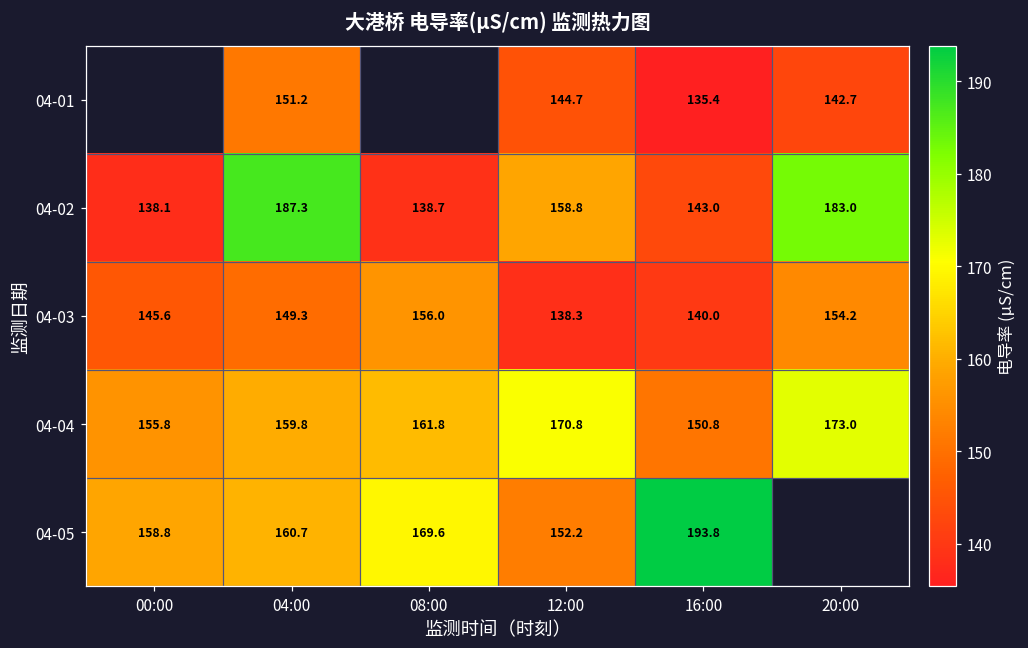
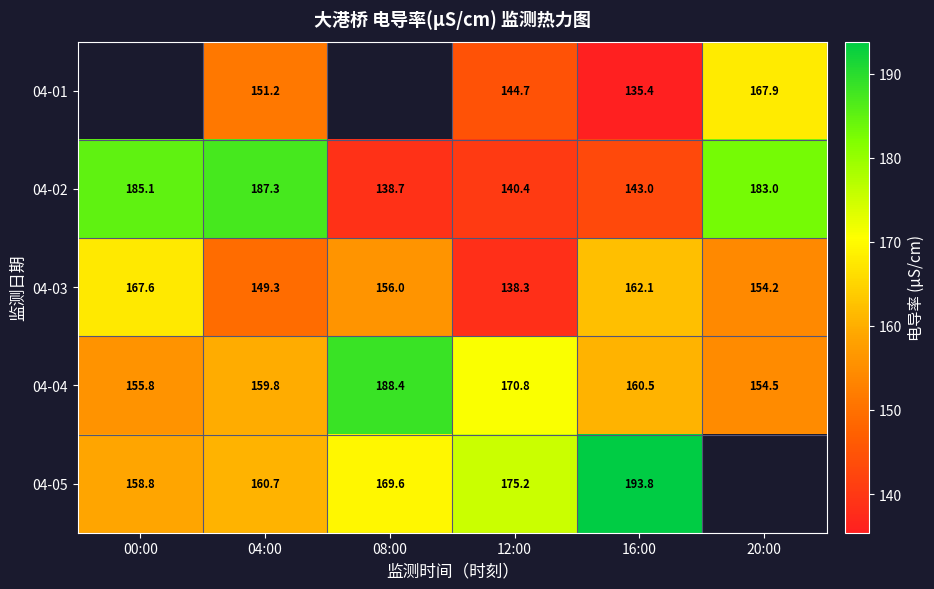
04-01, 20:00: 142.7 -> 167.9
04-02, 00:00: 138.1 -> 185.1
04-02, 12:00: 158.8 -> 140.4
04-03, 00:00: 145.6 -> 167.6
04-03, 16:00: 140.0 -> 162.1
04-04, 08:00: 161.8 -> 188.4
04-04, 16:00: 150.8 -> 160.5
04-04, 20:00: 173.0 -> 154.5
04-05, 12:00: 152.2 -> 175.2
